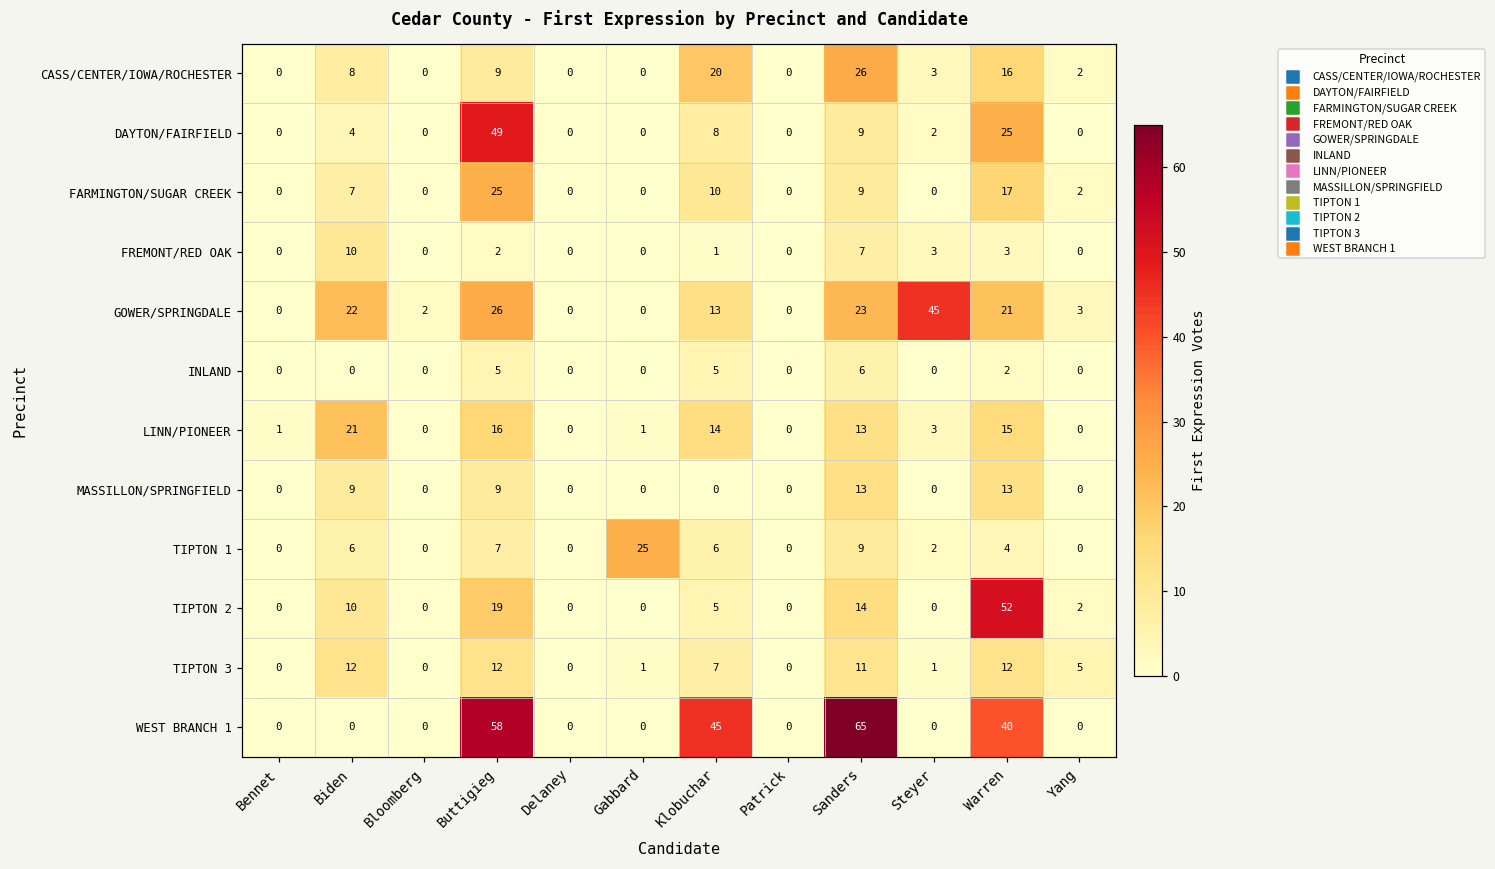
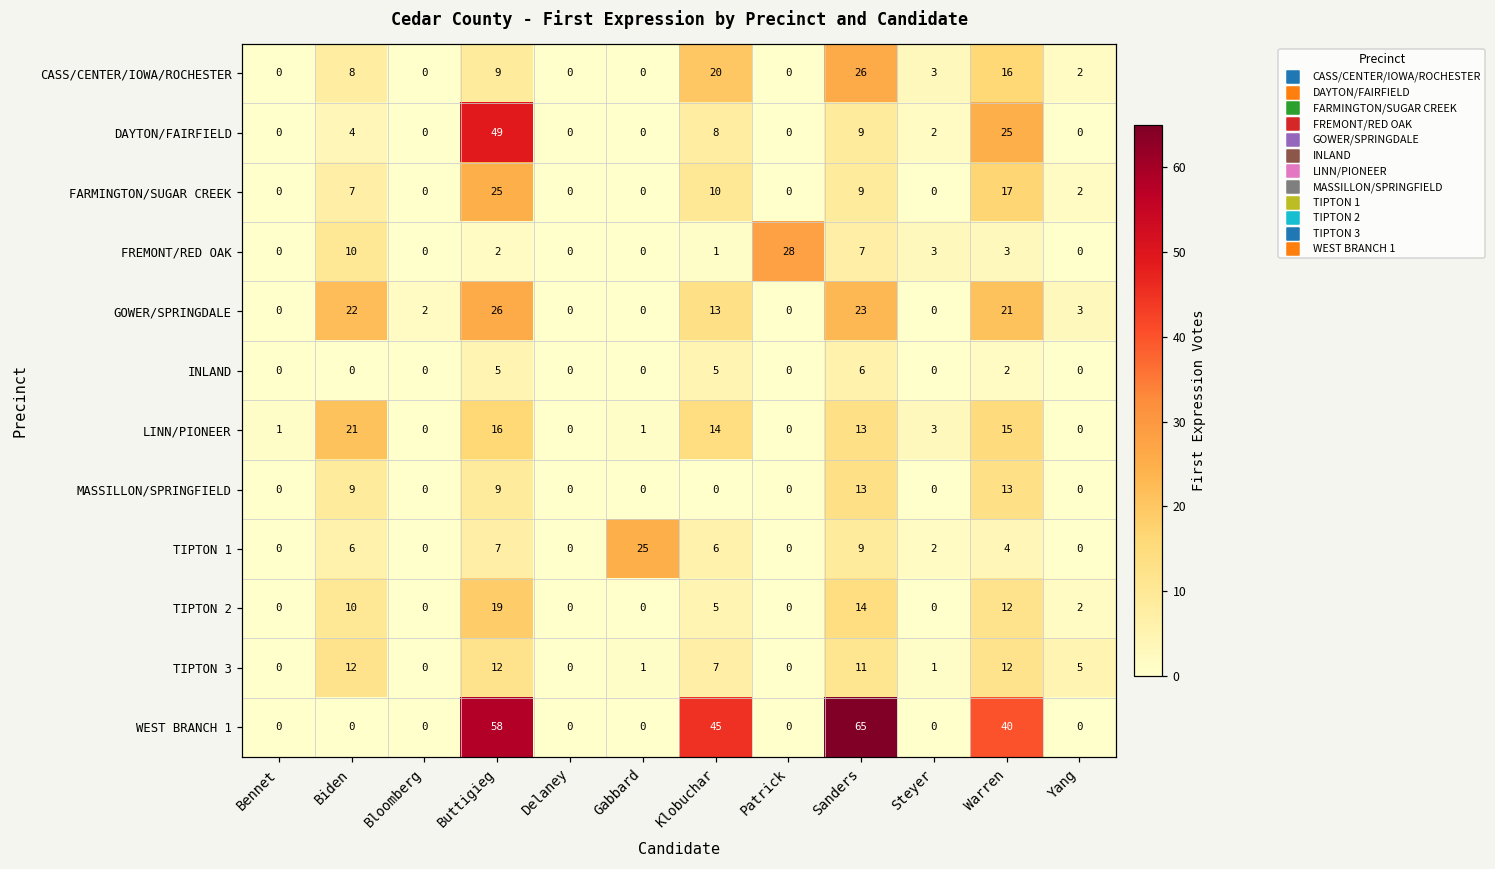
FREMONT/RED OAK, Patrick: 0 -> 28
GOWER/SPRINGDALE, Steyer: 45 -> 0
TIPTON 2, Warren: 52 -> 12
